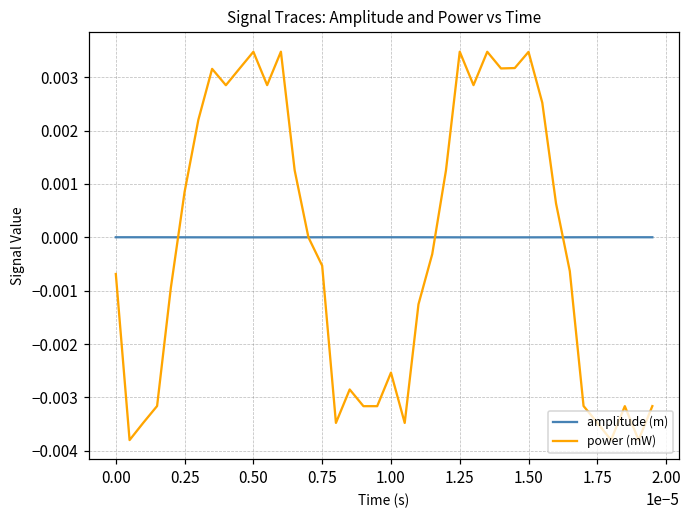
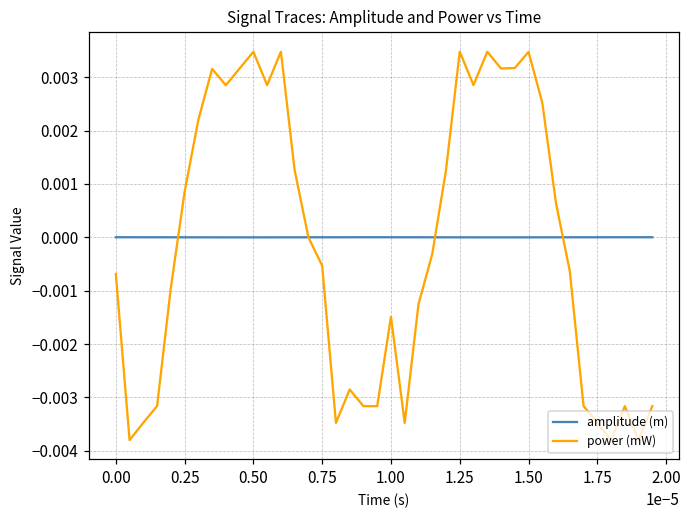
power (mW), 1.00: -0.0025 -> -0.0015
